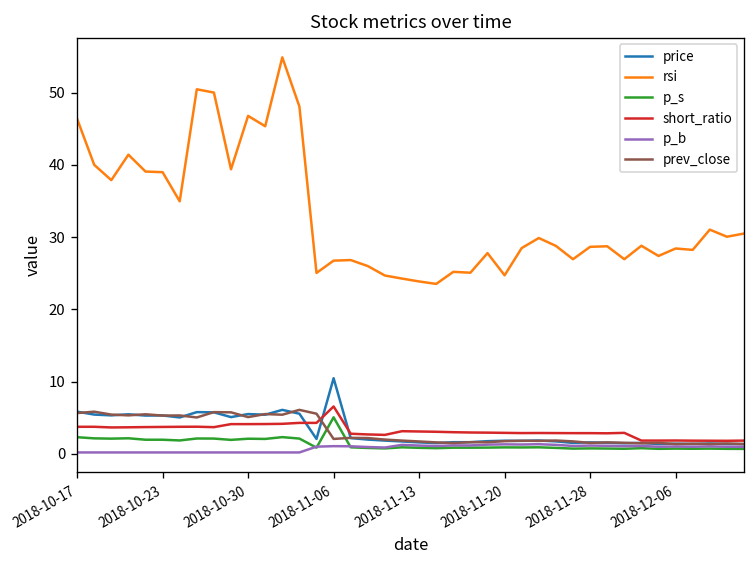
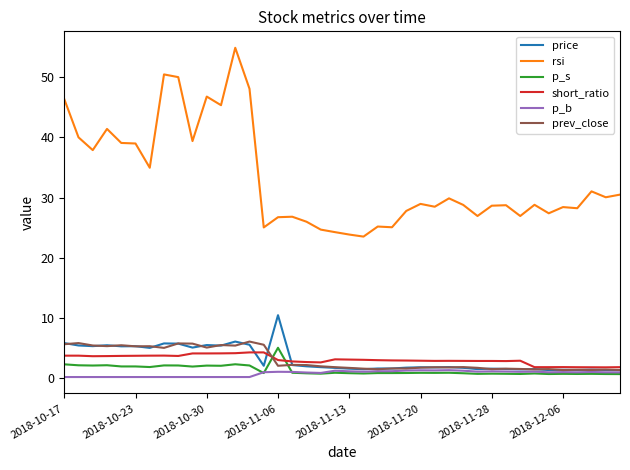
short_ratio, 2018-11-06: 7 -> 3
rsi, 2018-11-20: 25 -> 29
